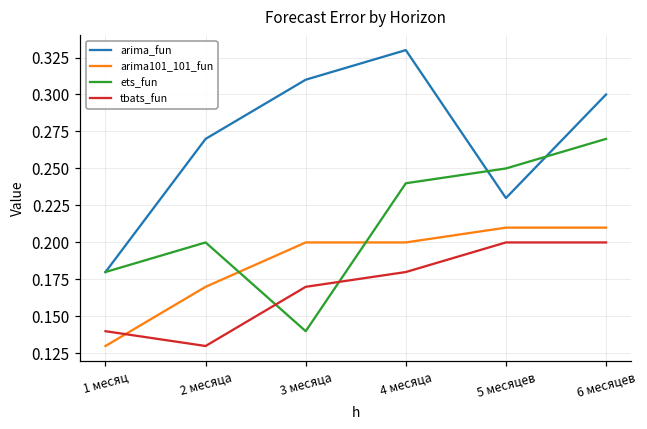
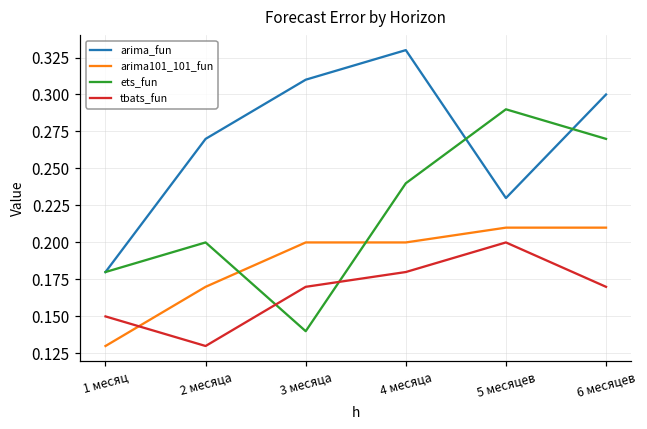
tbats_fun, 1 месяц: 0.14 -> 0.15
ets_fun, 5 месяцев: 0.25 -> 0.29
tbats_fun, 6 месяцев: 0.20 -> 0.17
